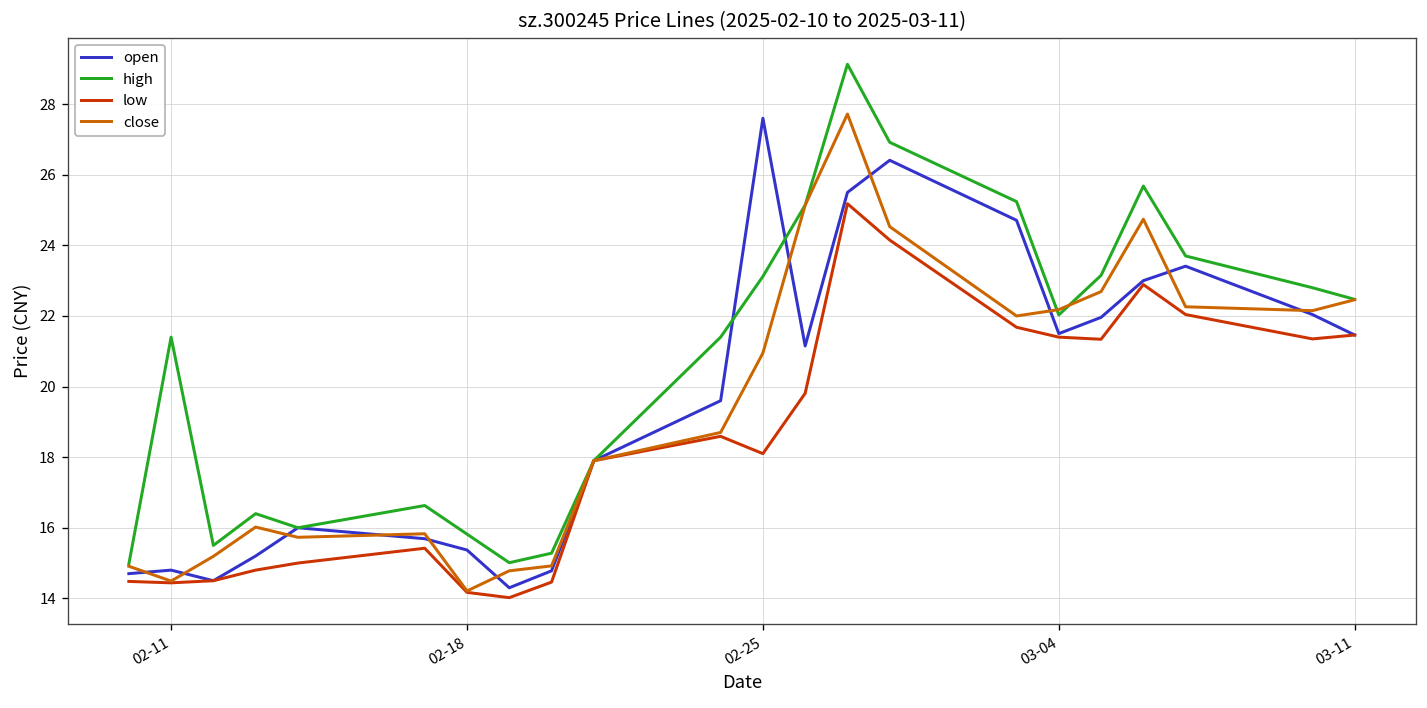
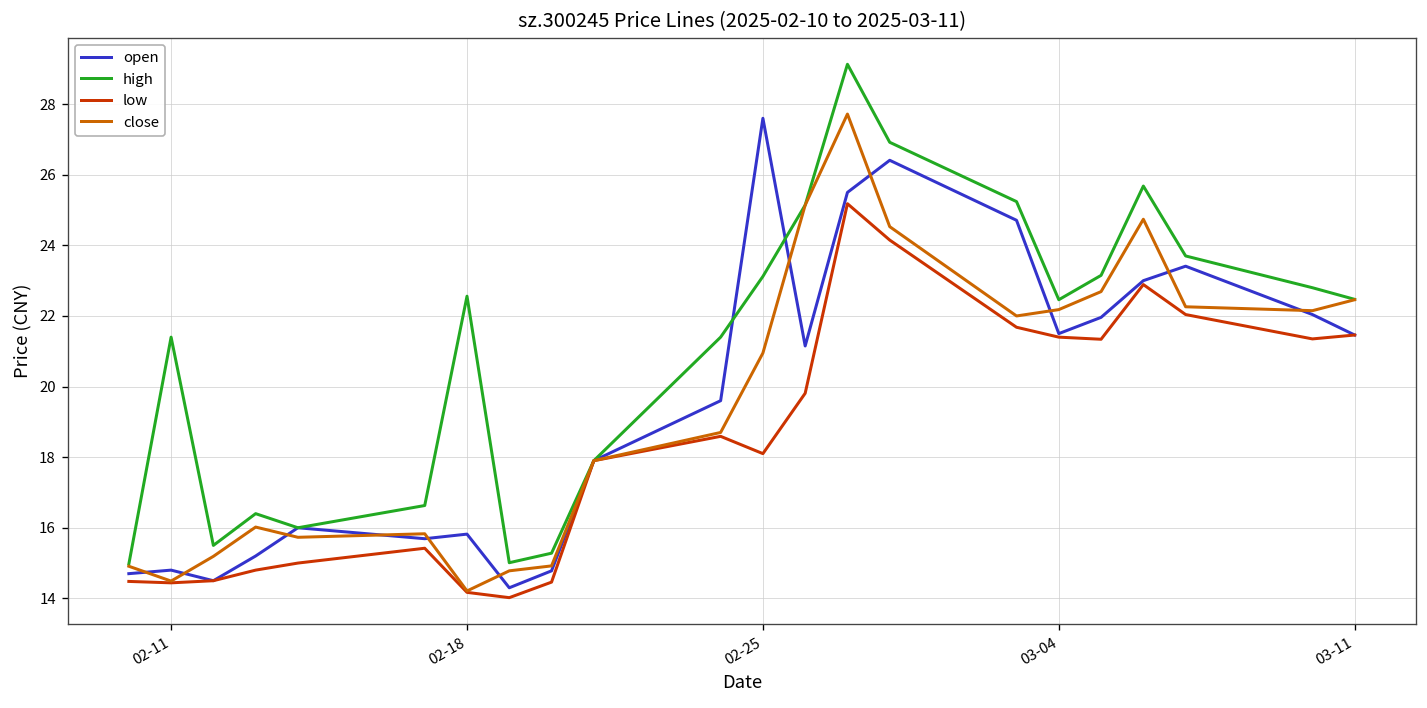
open, 02-18: 15.4 -> 15.8
high, 02-18: 15.8 -> 22.6
high, 03-04: 22.0 -> 22.5
